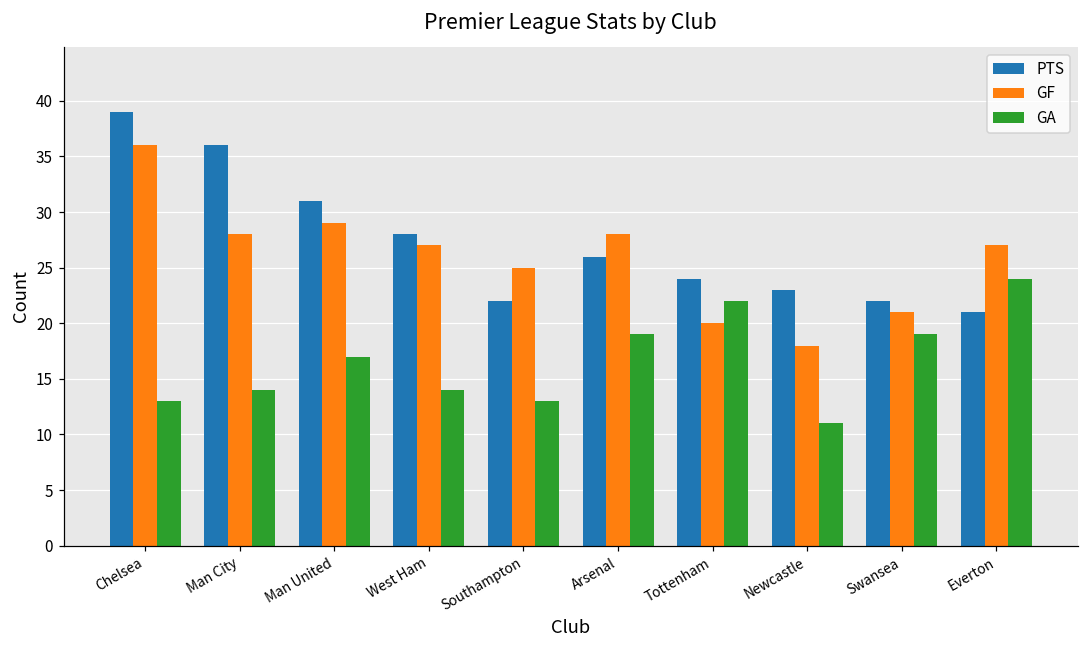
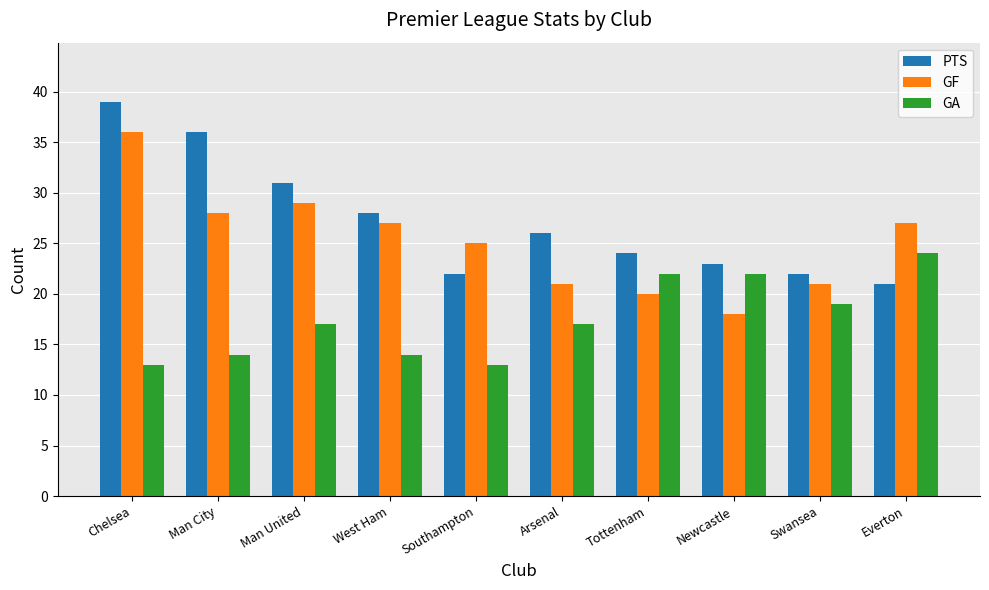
GF, Arsenal: 28 -> 21
GA, Arsenal: 19 -> 17
GA, Newcastle: 11 -> 22
